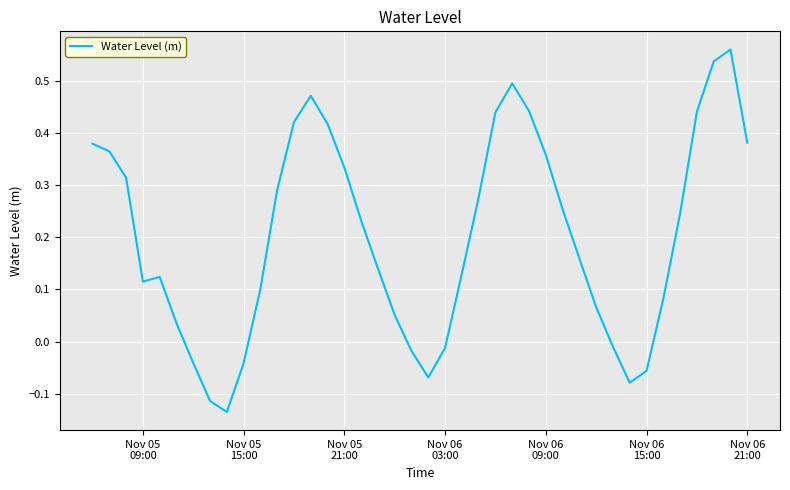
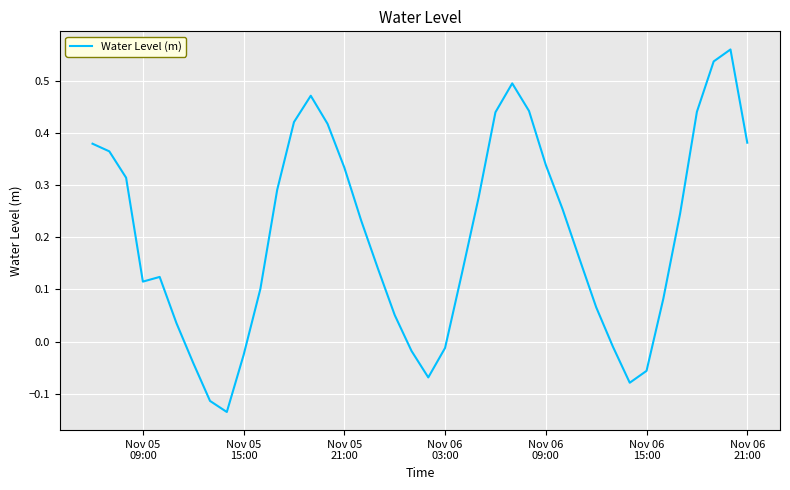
Nov 05 15:00: -0.04 -> -0.03
Nov 06 09:00: 0.36 -> 0.34
